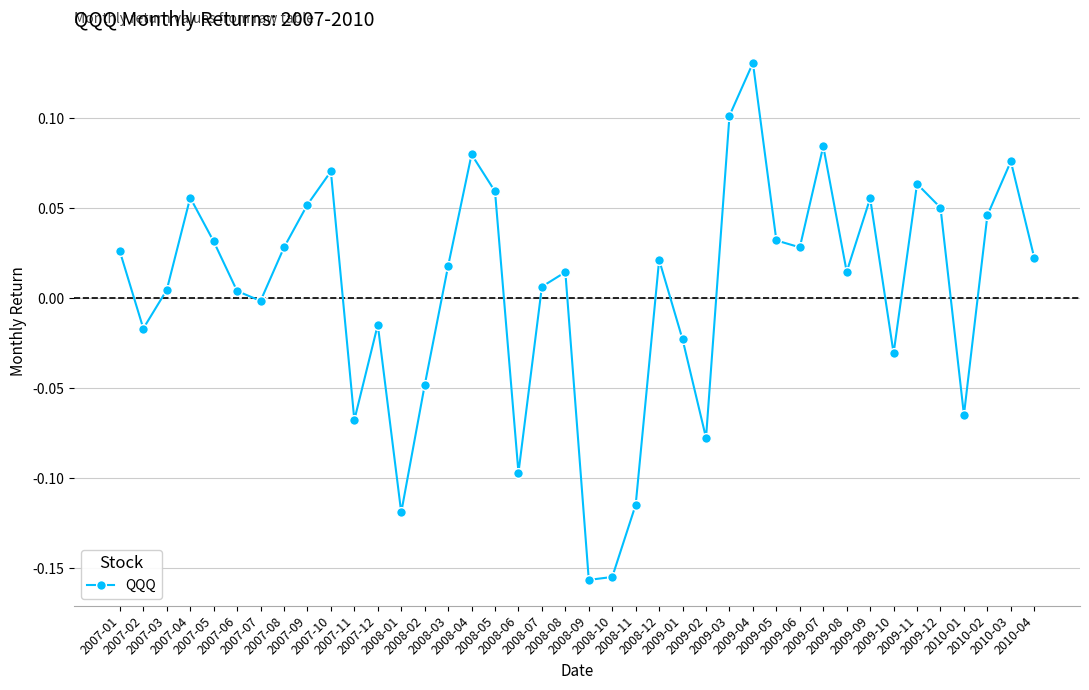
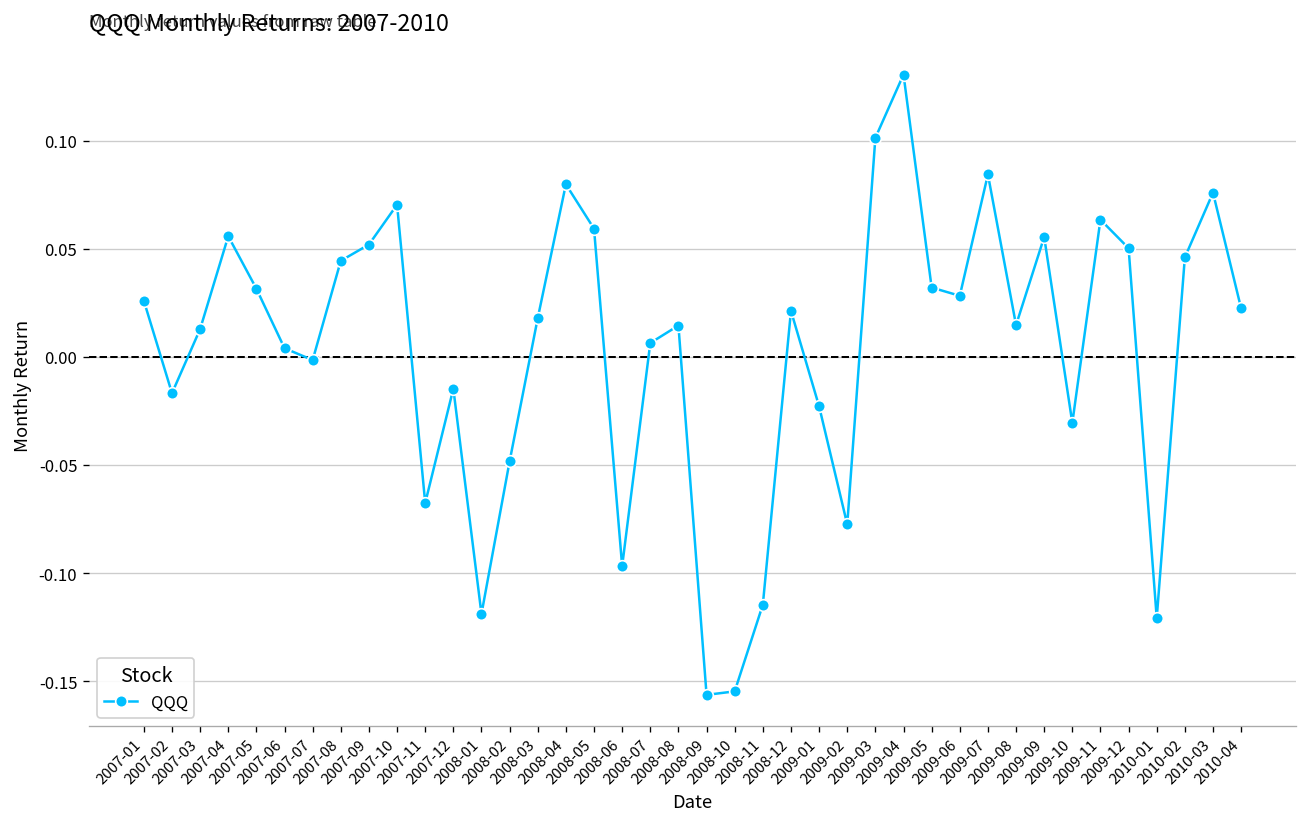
2007-03: 0.005 -> 0.013
2007-08: 0.028 -> 0.044
2010-01: -0.065 -> -0.121
